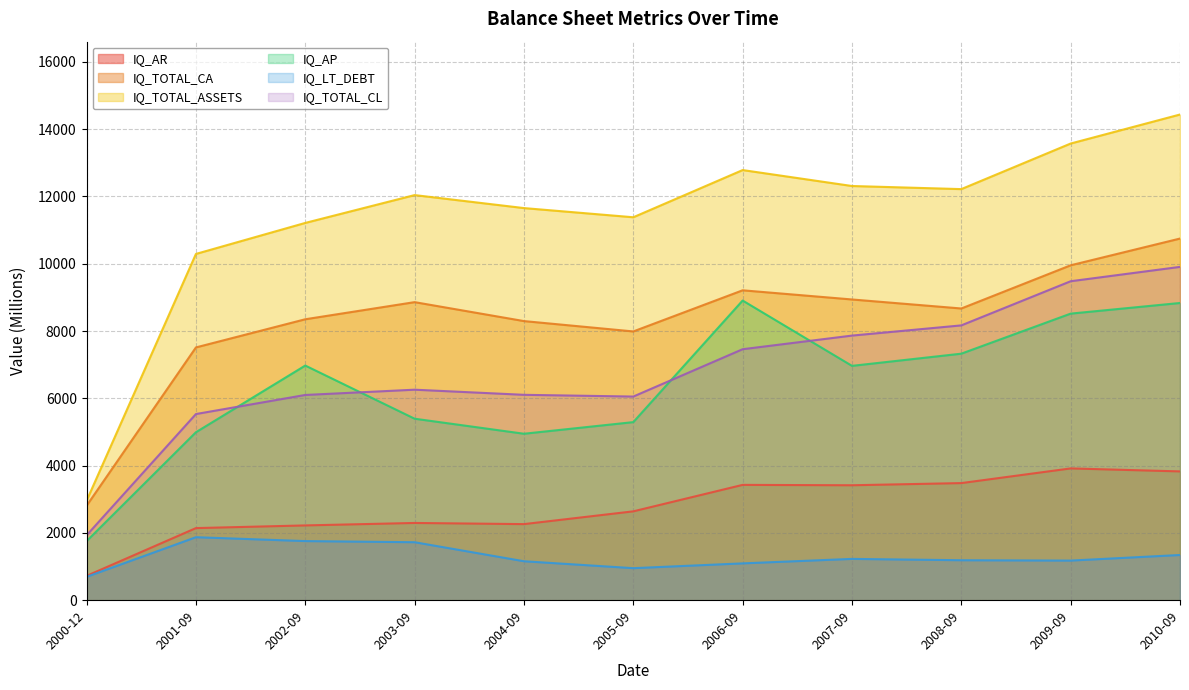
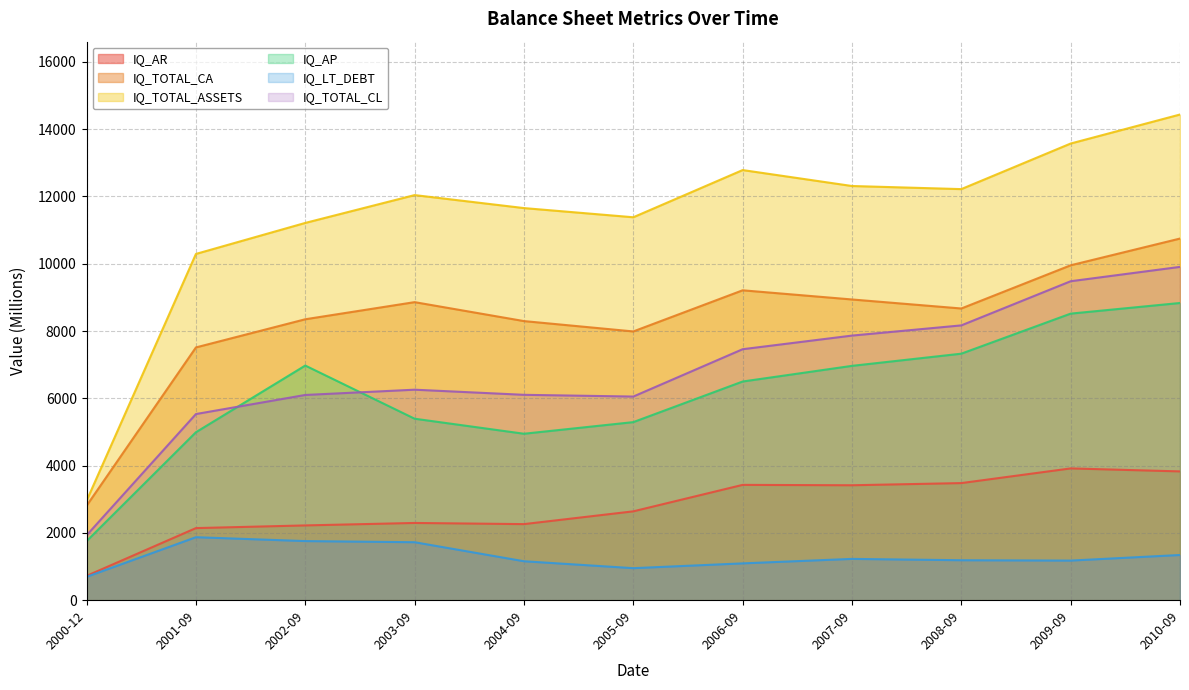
IQ_AP, 2006-09: 8900 -> 6500
